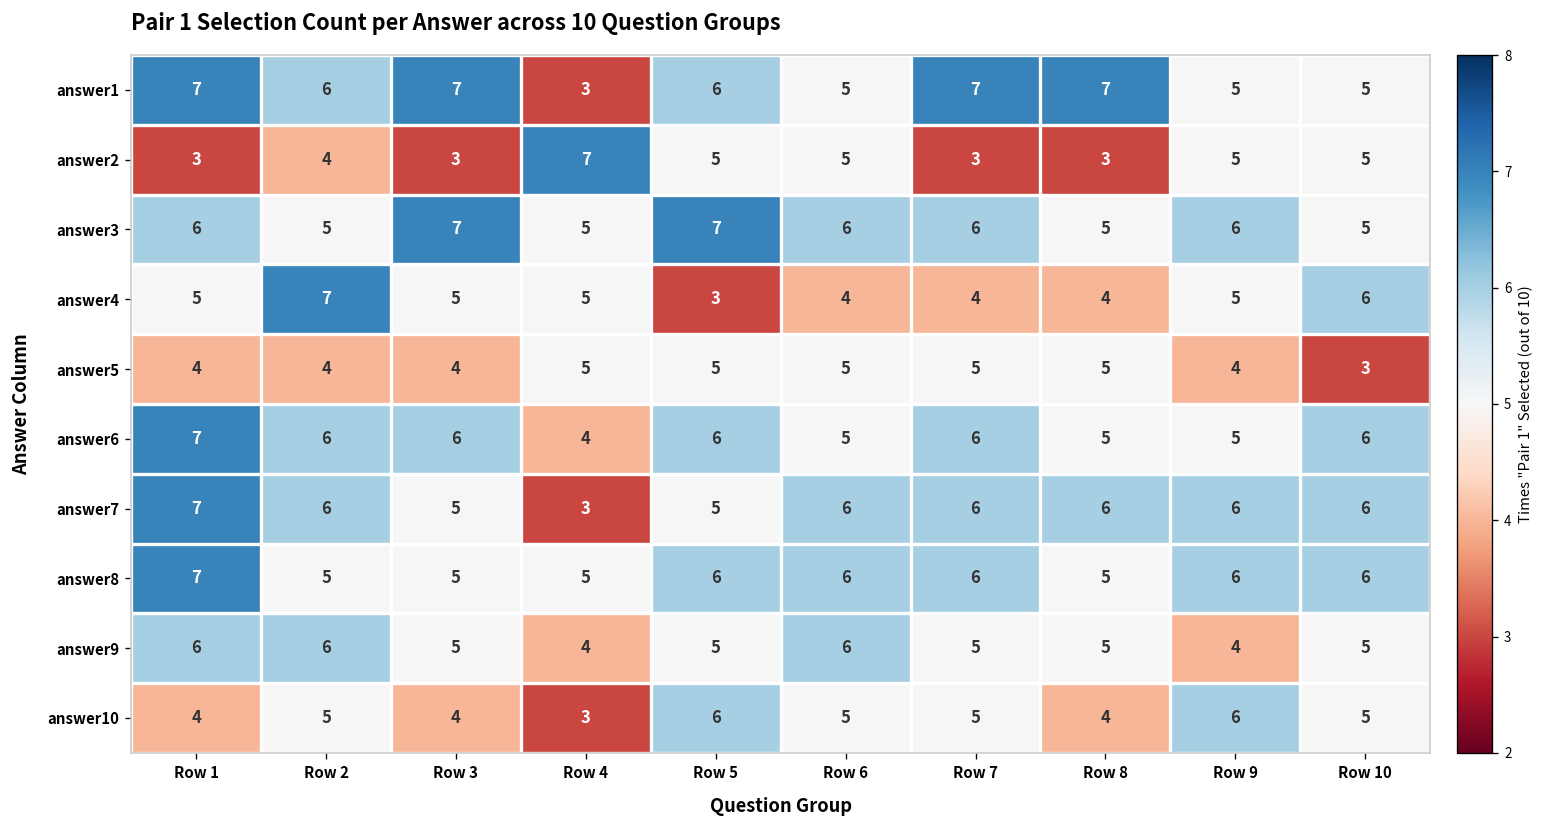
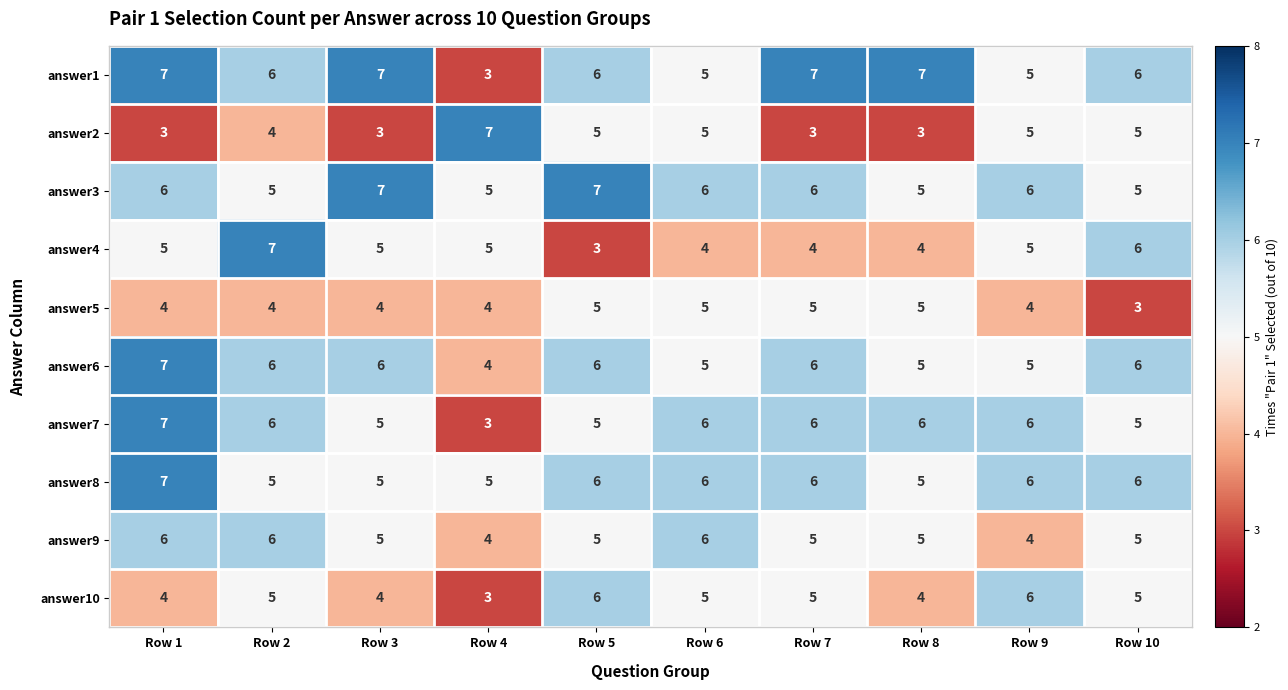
answer1, Row 10: 5 -> 6
answer5, Row 4: 5 -> 4
answer7, Row 10: 6 -> 5
